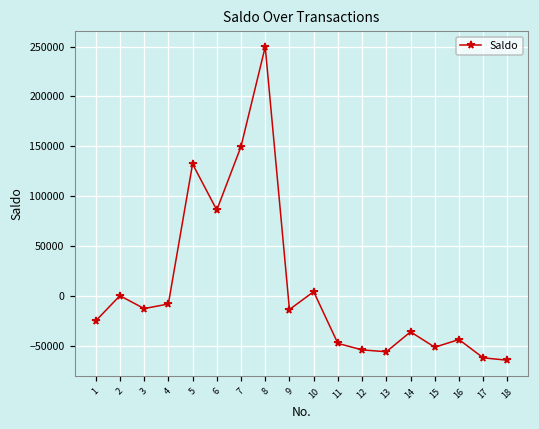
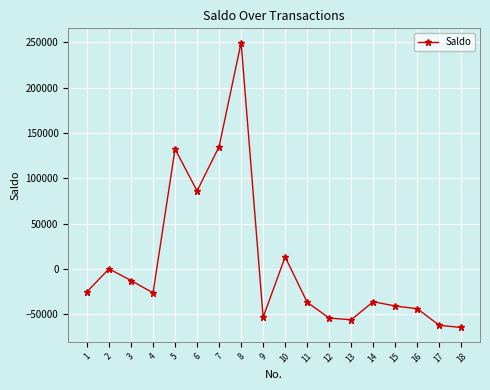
4: -10000 -> -30000
7: 150000 -> 140000
9: -10000 -> -50000
10: 0 -> 10000
11: -50000 -> -40000
15: -50000 -> -40000
